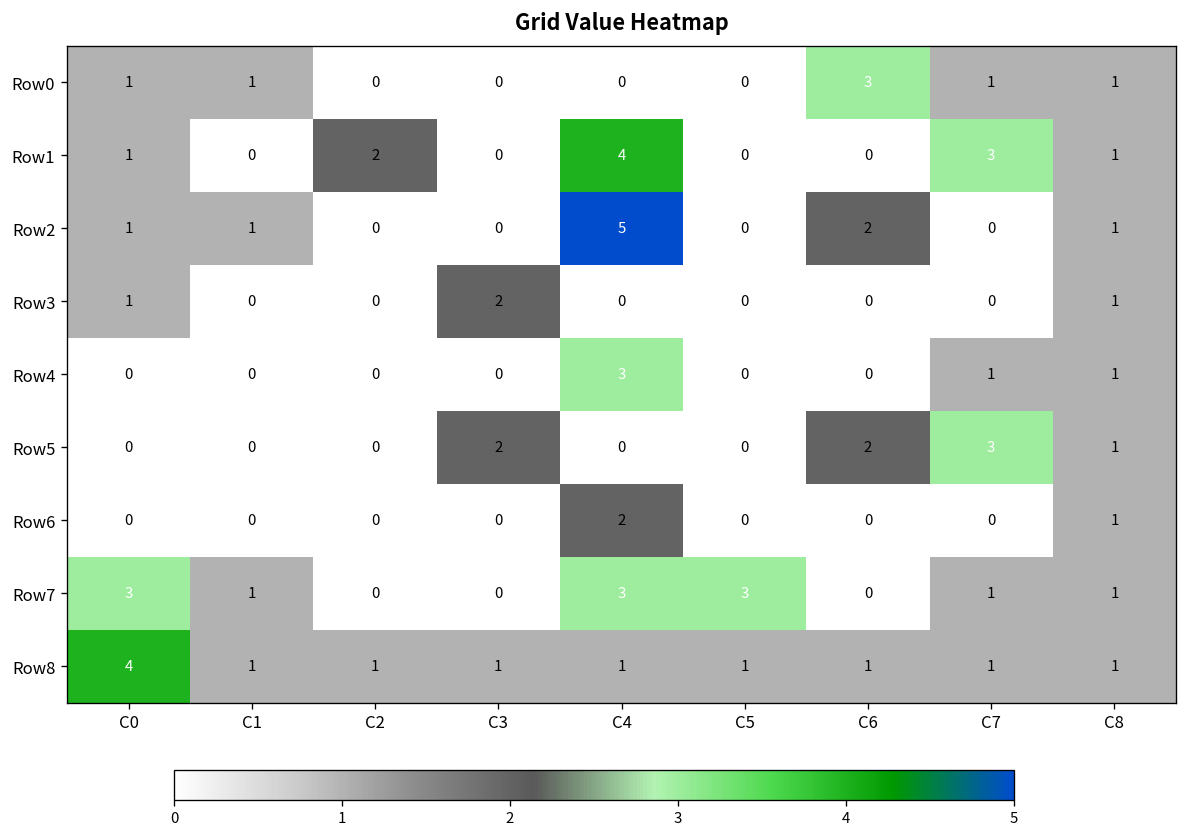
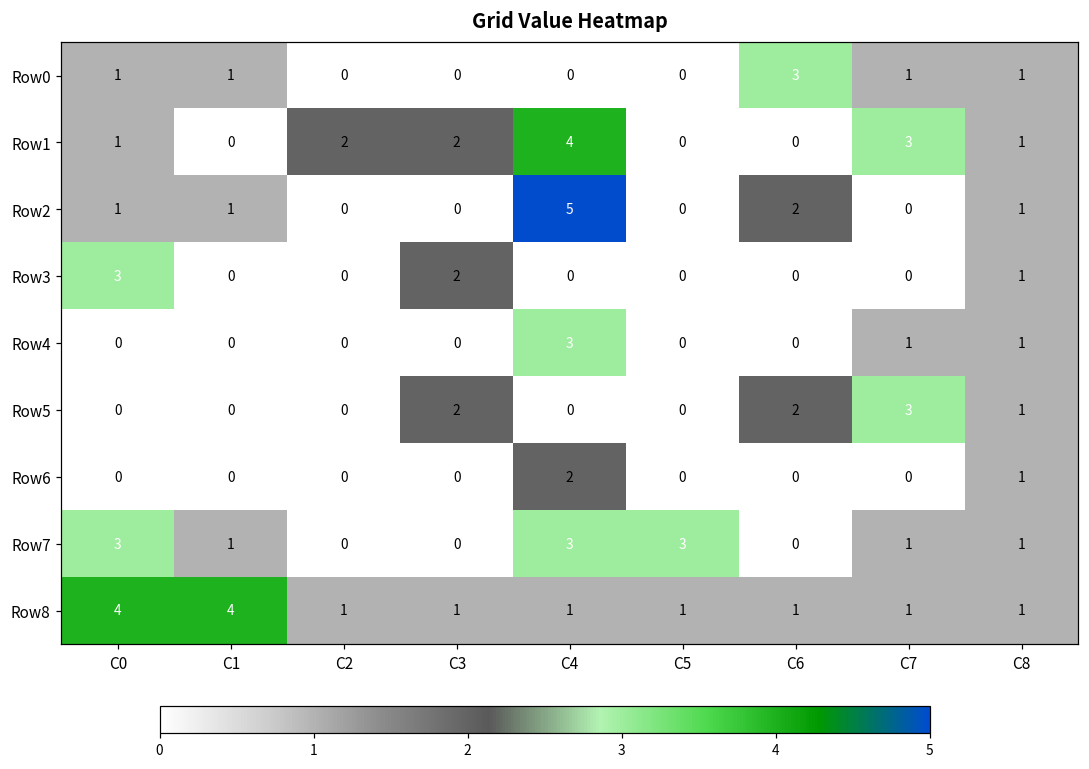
Row1, C3: 0 -> 2
Row3, C0: 1 -> 3
Row8, C1: 1 -> 4
